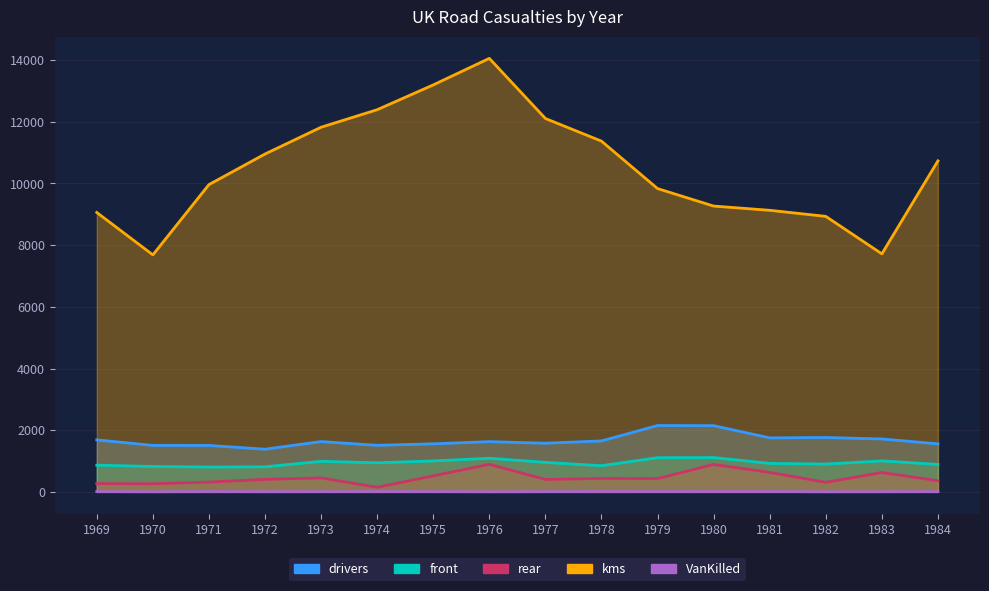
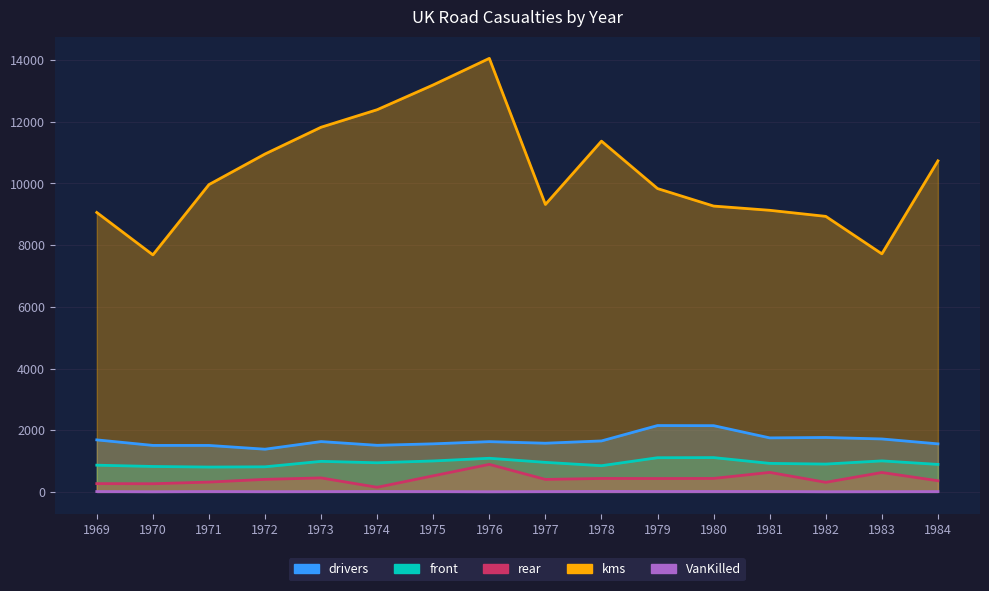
kms, 1977: 12100 -> 9300
rear, 1980: 900 -> 400
